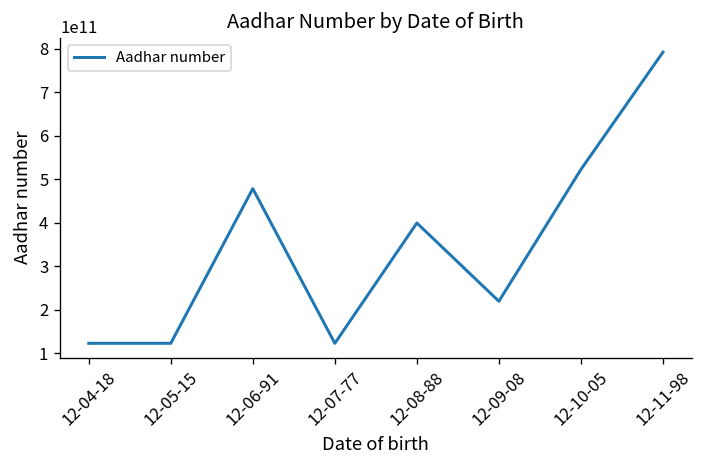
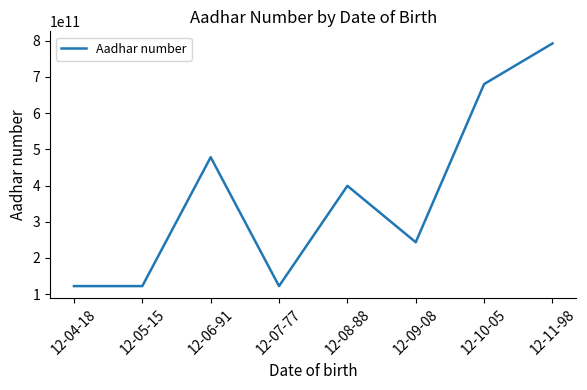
12-09-08: 220000000000 -> 240000000000
12-10-05: 520000000000 -> 680000000000
